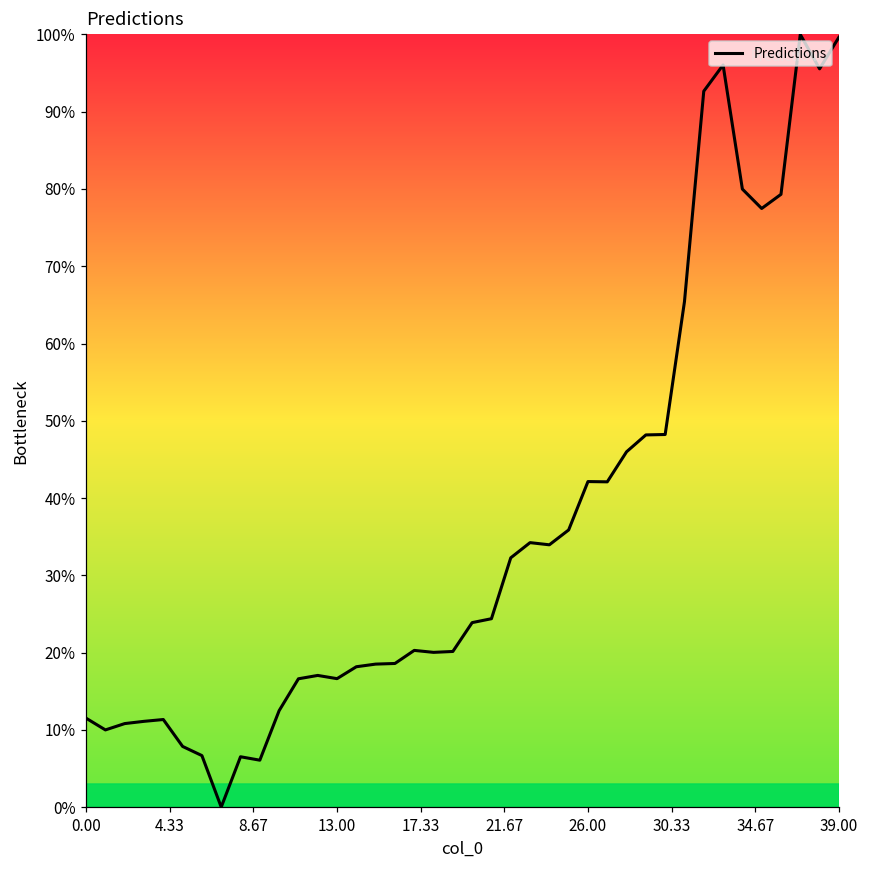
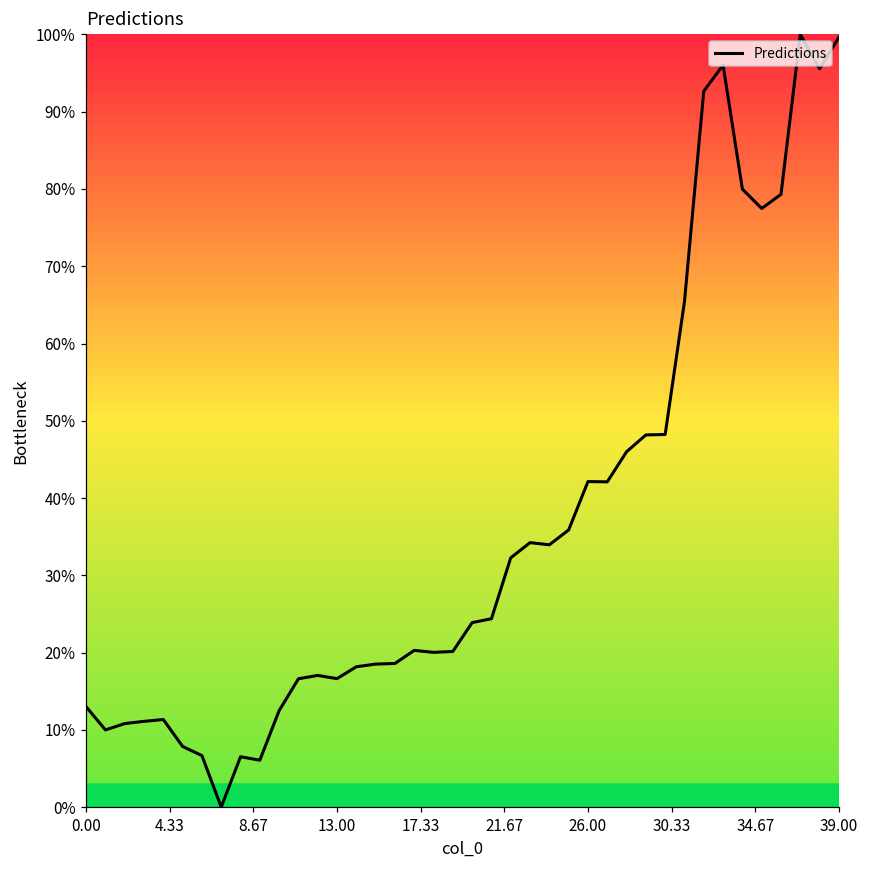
0.00: 12% -> 13%
